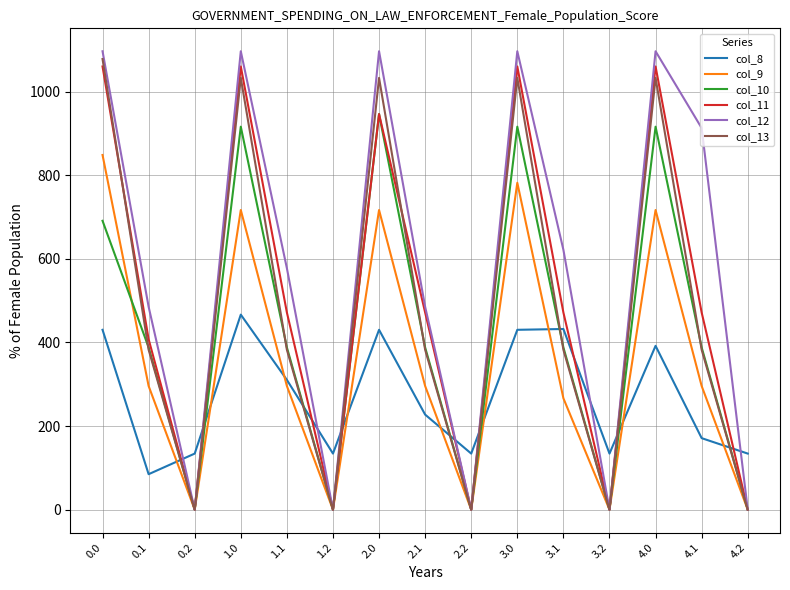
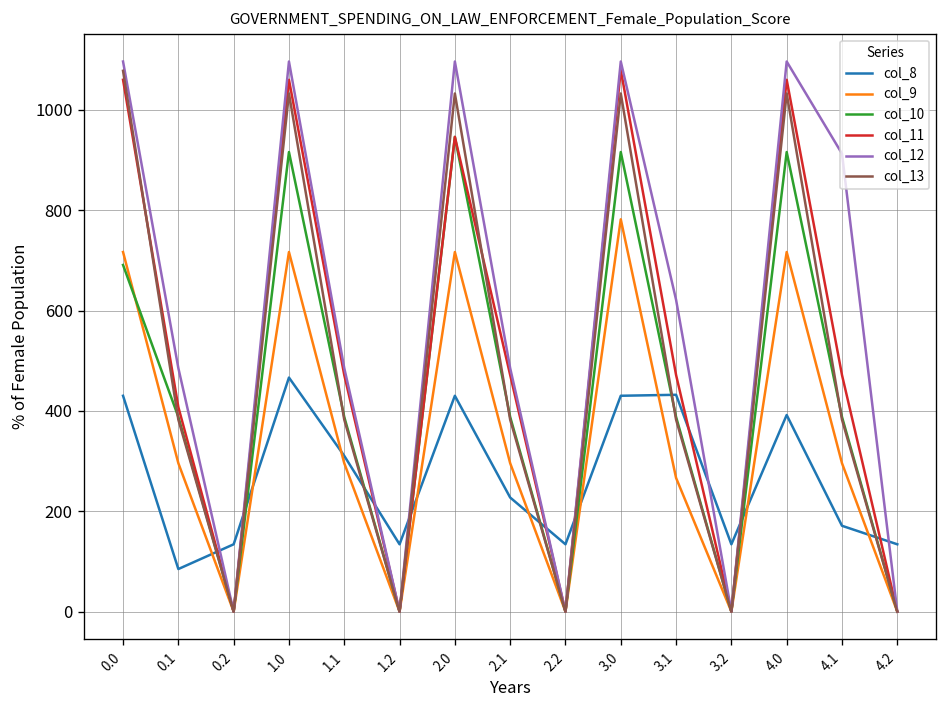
col_9, 0.0: 850 -> 720
col_12, 1.1: 580 -> 490
col_11, 3.0: 1060 -> 1080
